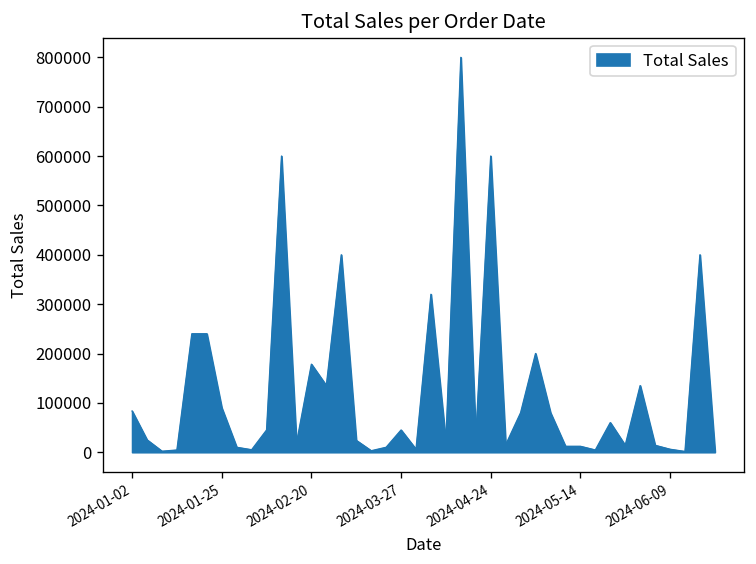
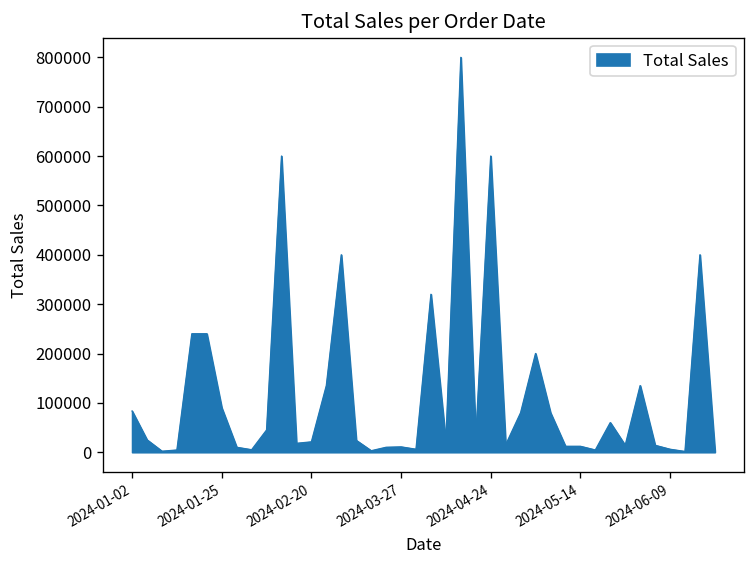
2024-02-20: 180000 -> 20000
2024-03-27: 50000 -> 10000
